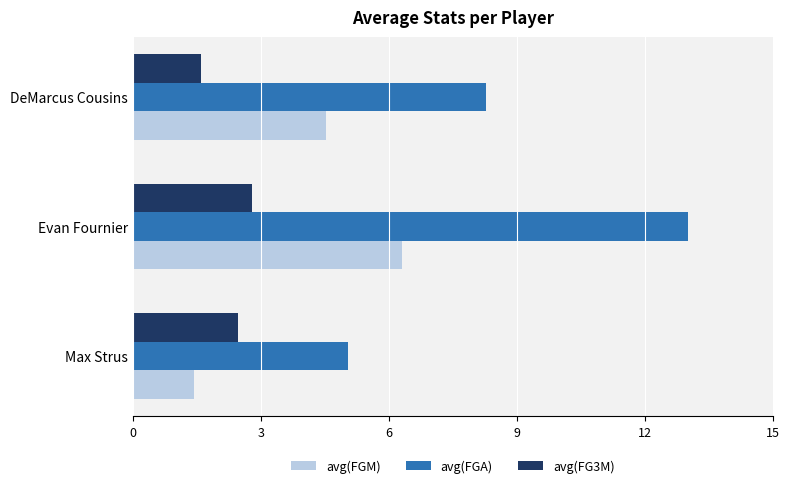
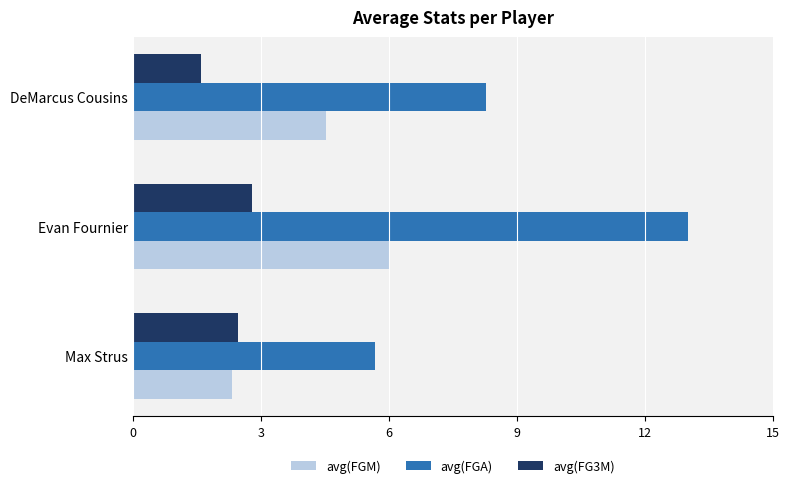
avg(FGM), Evan Fournier: 6.3 -> 6.0
avg(FGA), Max Strus: 5.0 -> 5.7
avg(FGM), Max Strus: 1.4 -> 2.3
